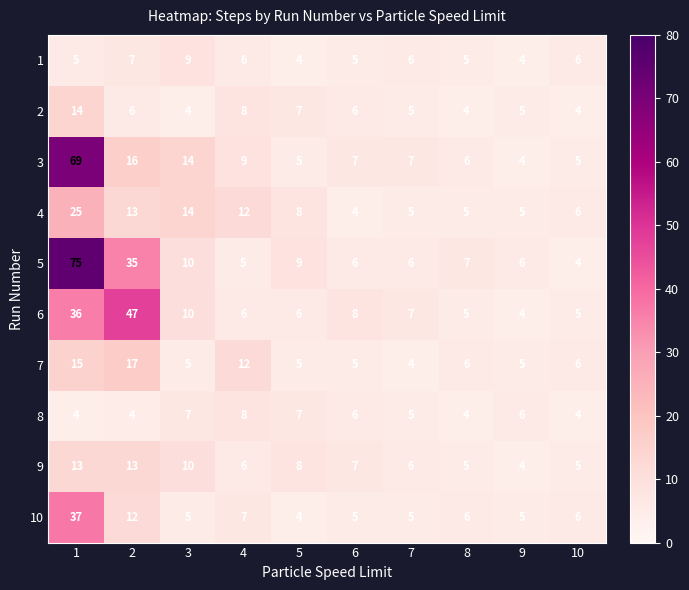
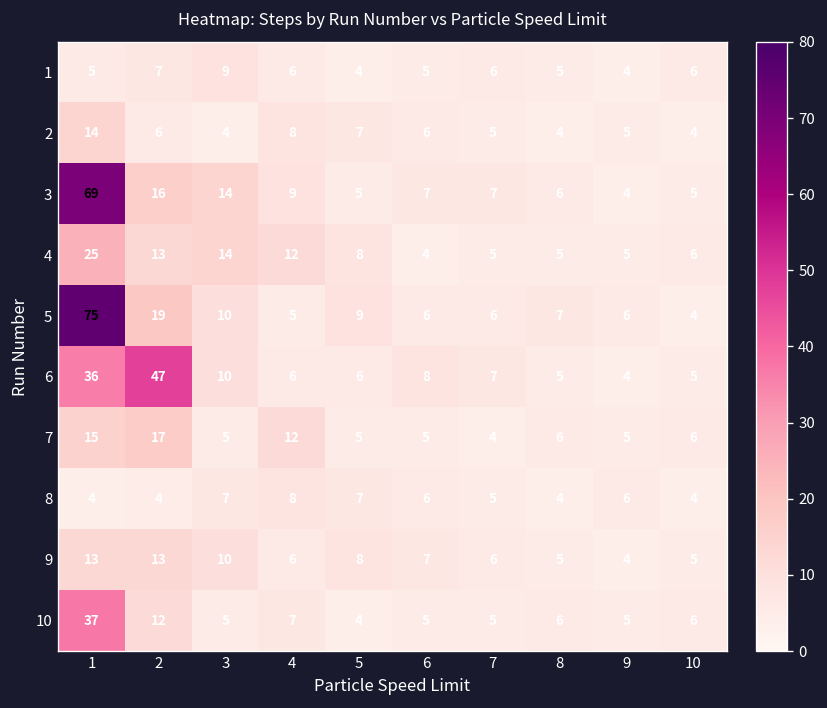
5, 2: 35 -> 19
